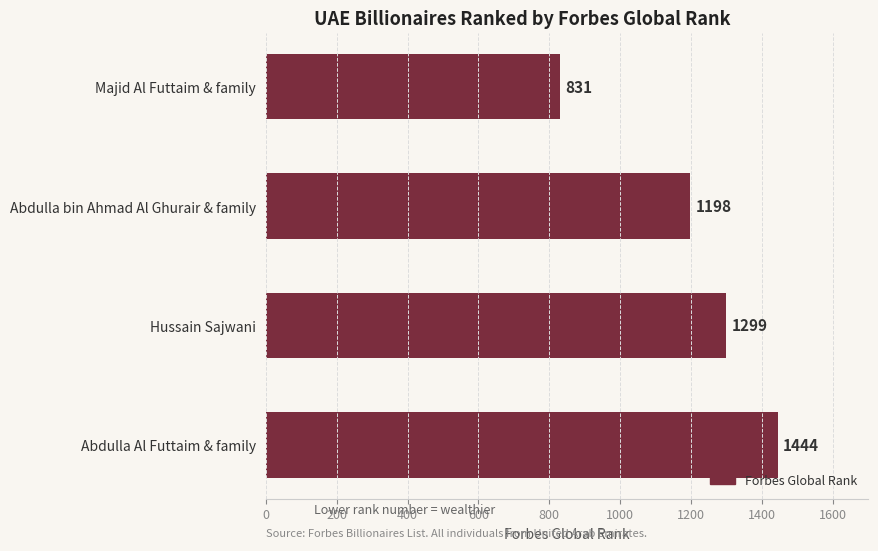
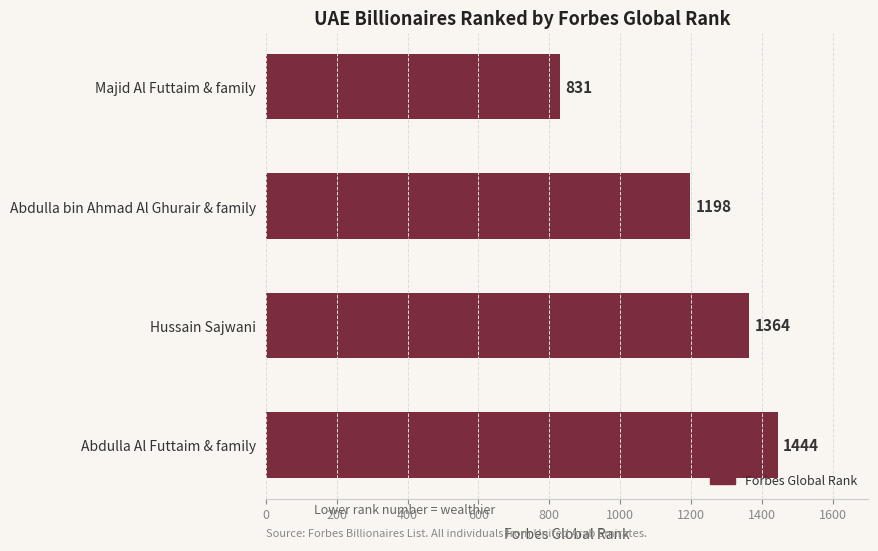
Hussain Sajwani: 1299 -> 1364
